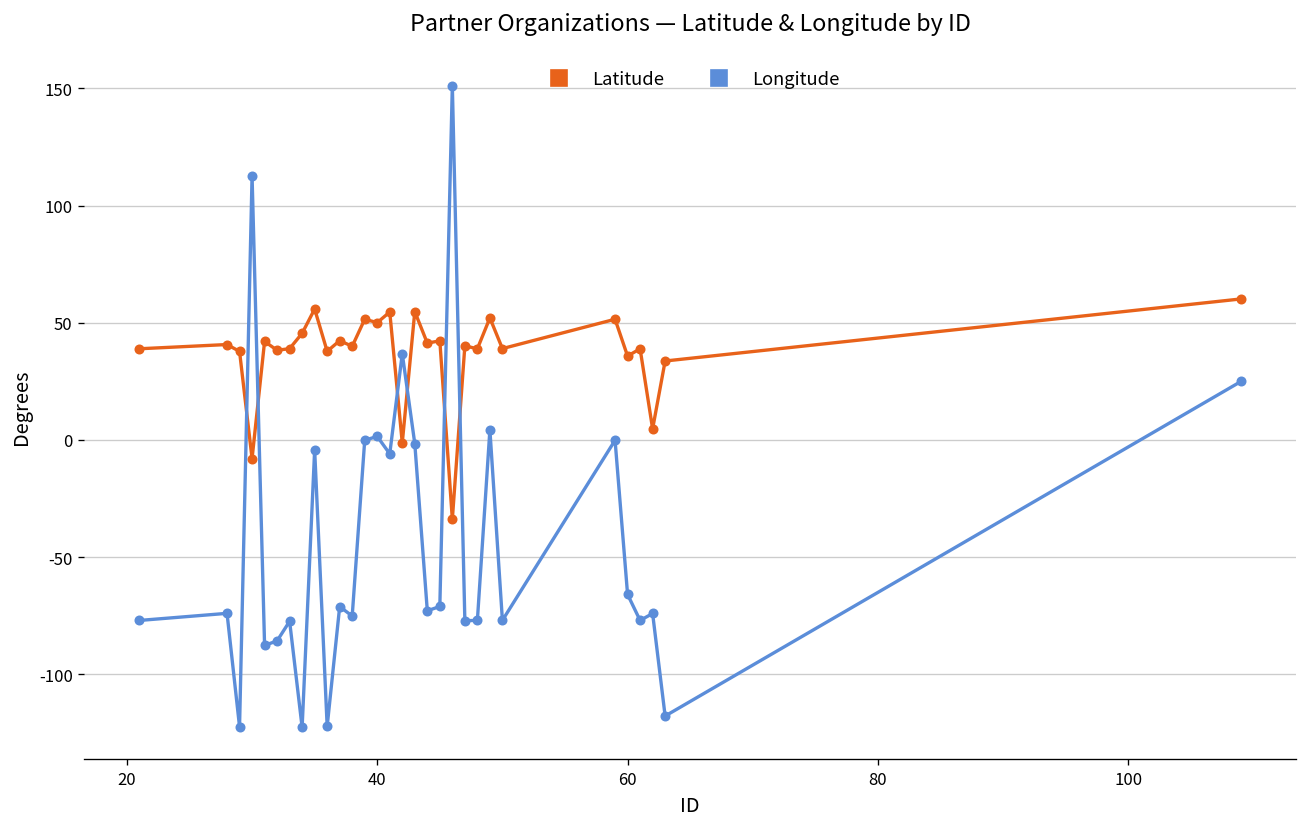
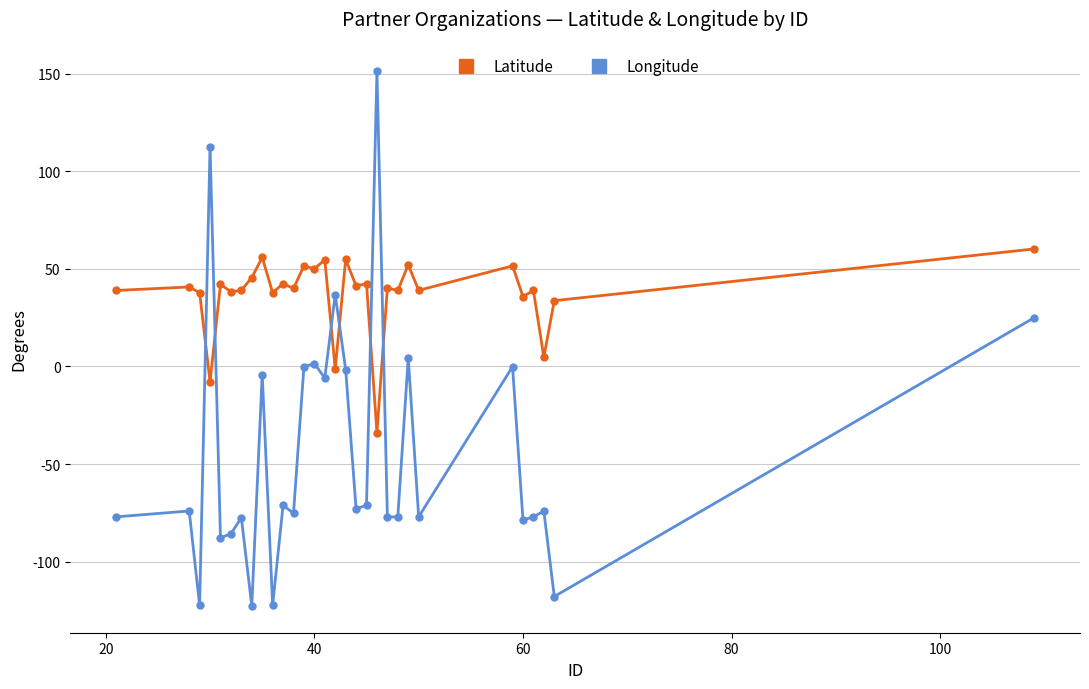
Longitude, 60: -66 -> -79
